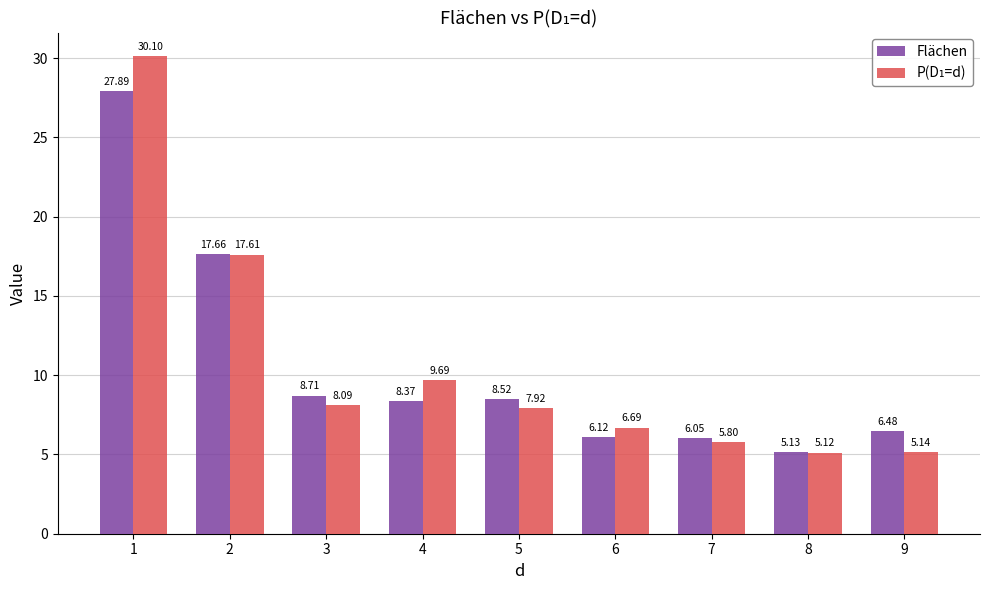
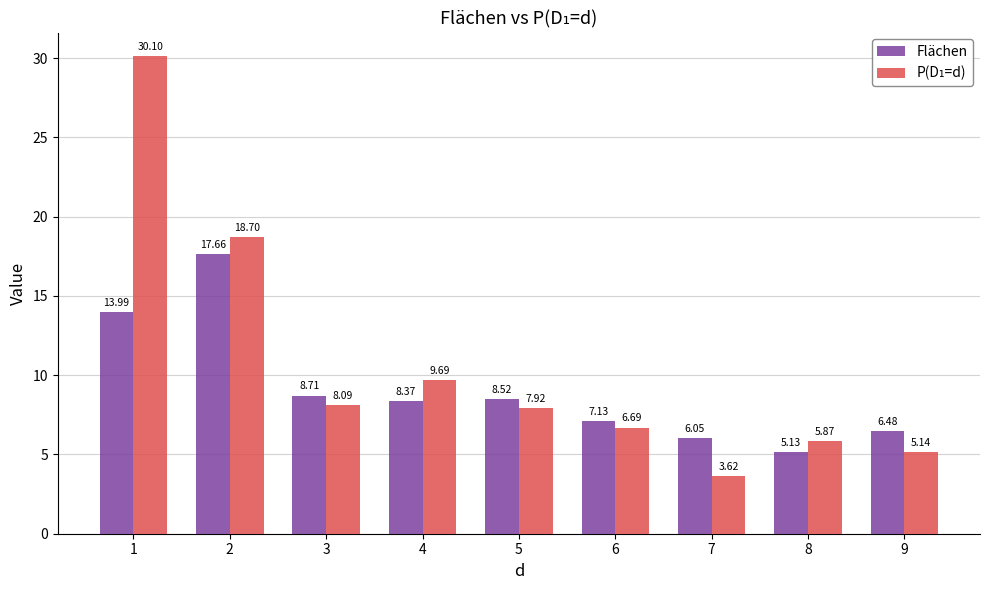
Flächen, 1: 27.89 -> 13.99
P(D₁=d), 2: 17.61 -> 18.70
Flächen, 6: 6.12 -> 7.13
P(D₁=d), 7: 5.80 -> 3.62
P(D₁=d), 8: 5.12 -> 5.87
